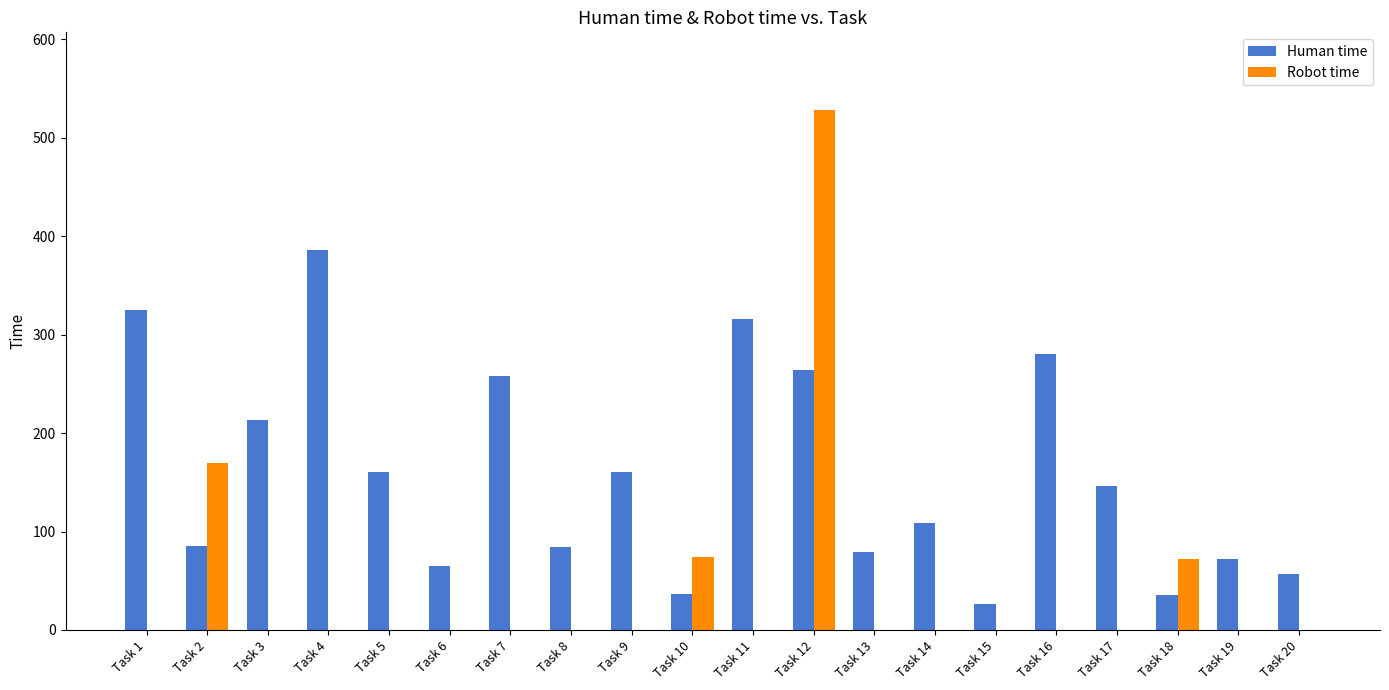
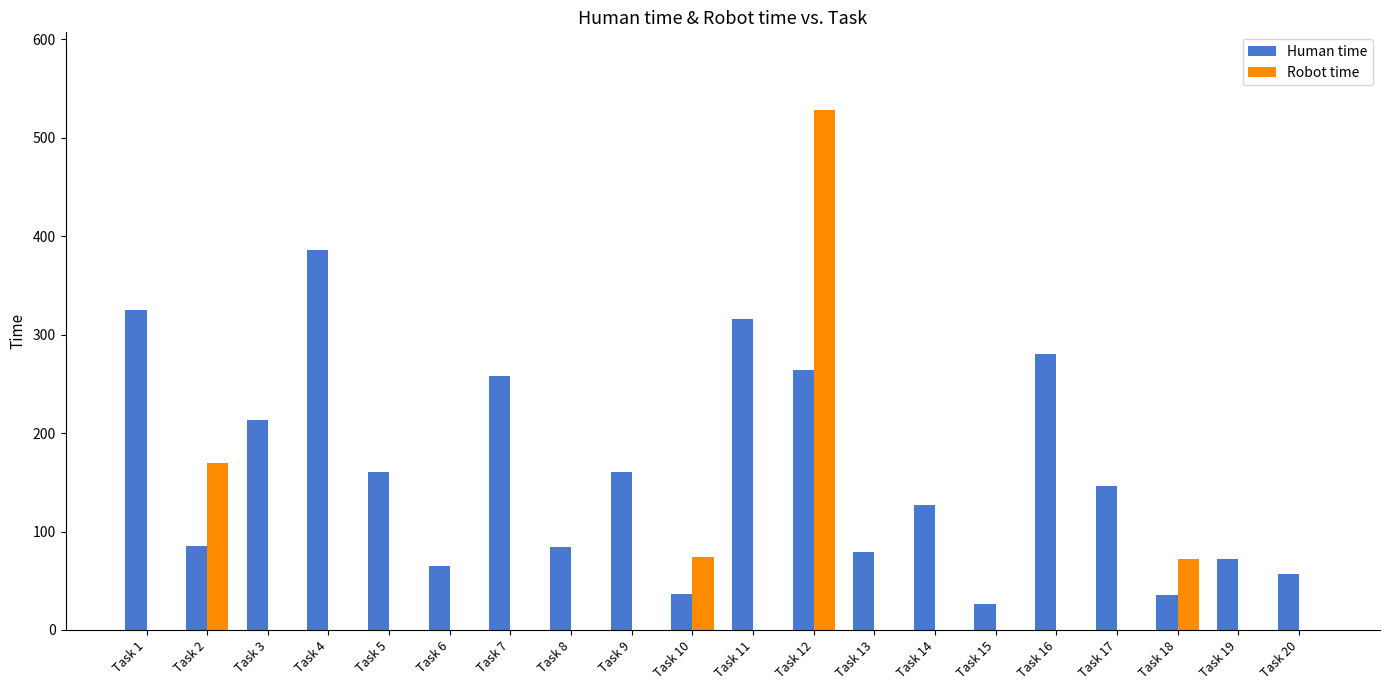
Human time, Task 14: 110 -> 130
